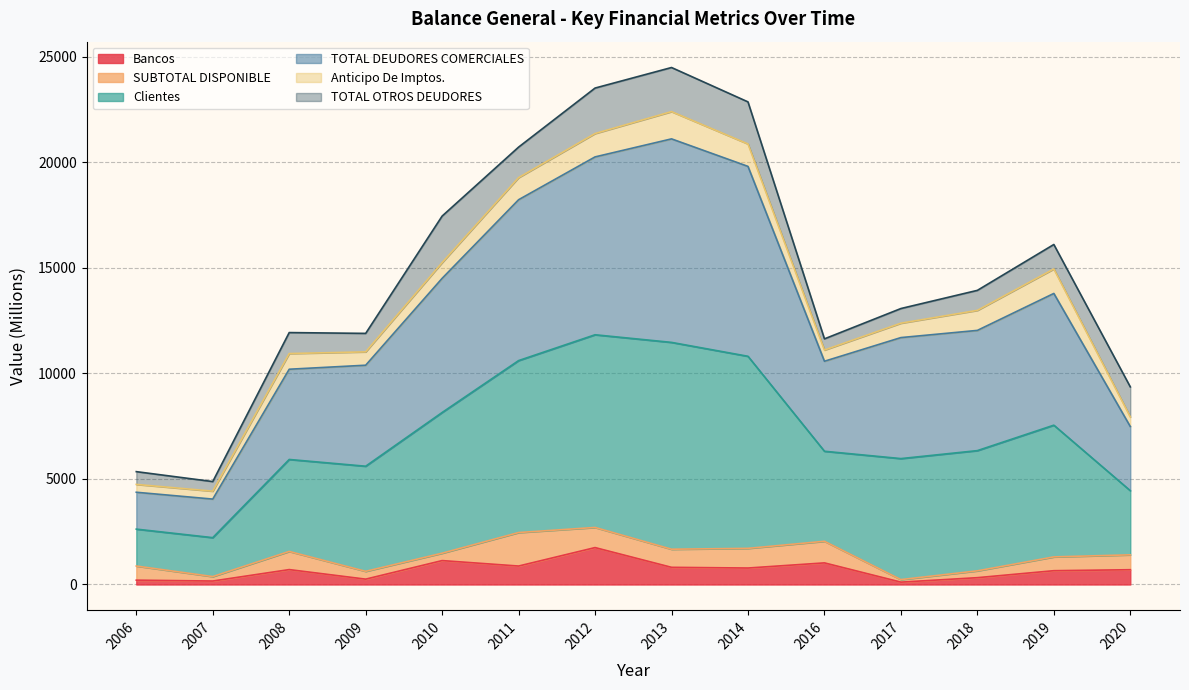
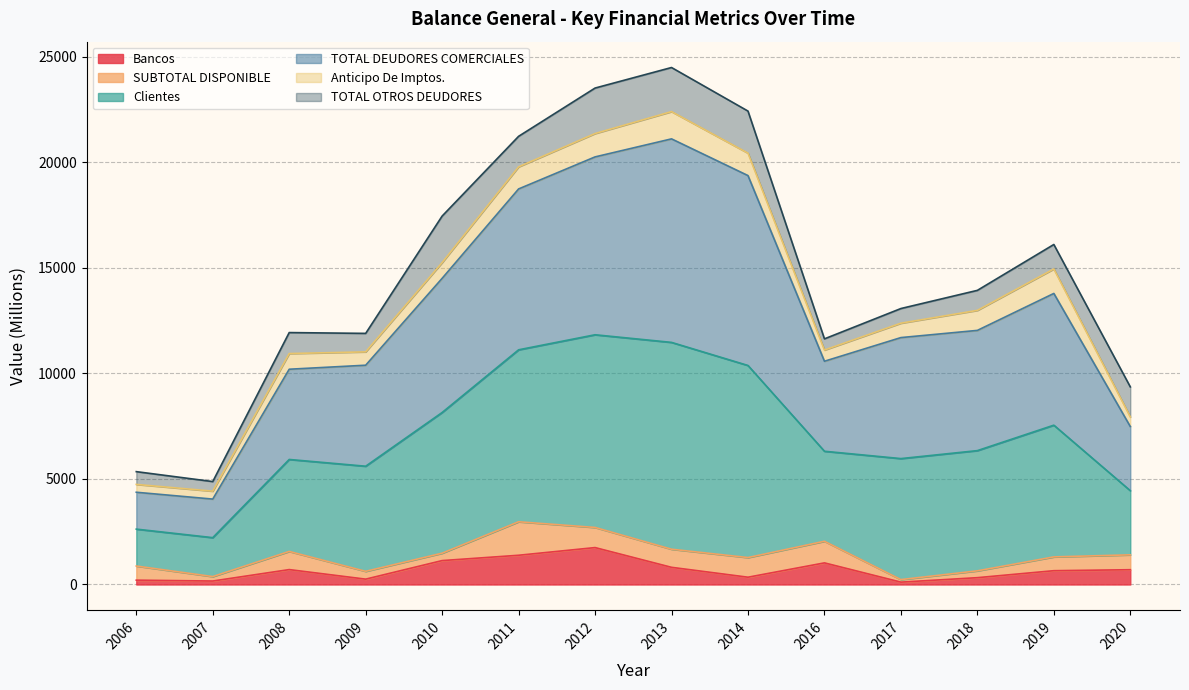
Bancos, 2011: 900 -> 1400
Bancos, 2014: 800 -> 300
